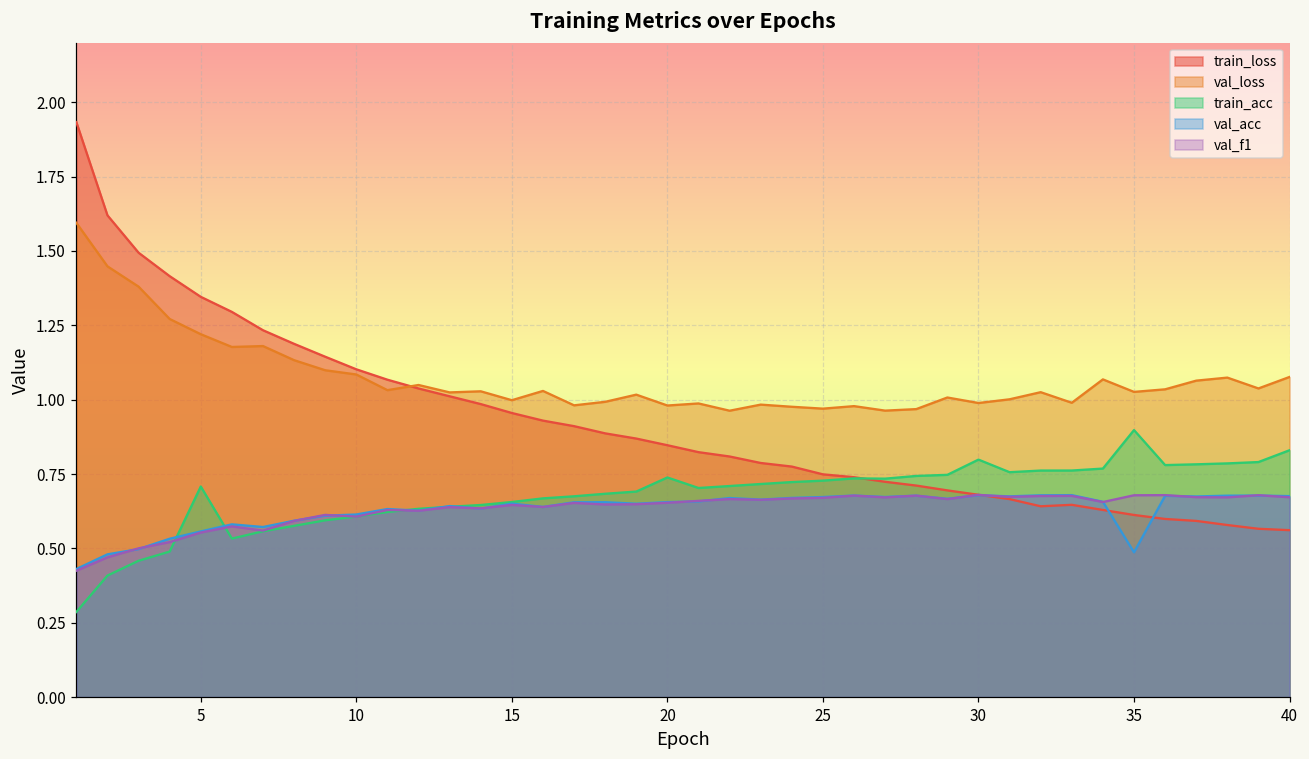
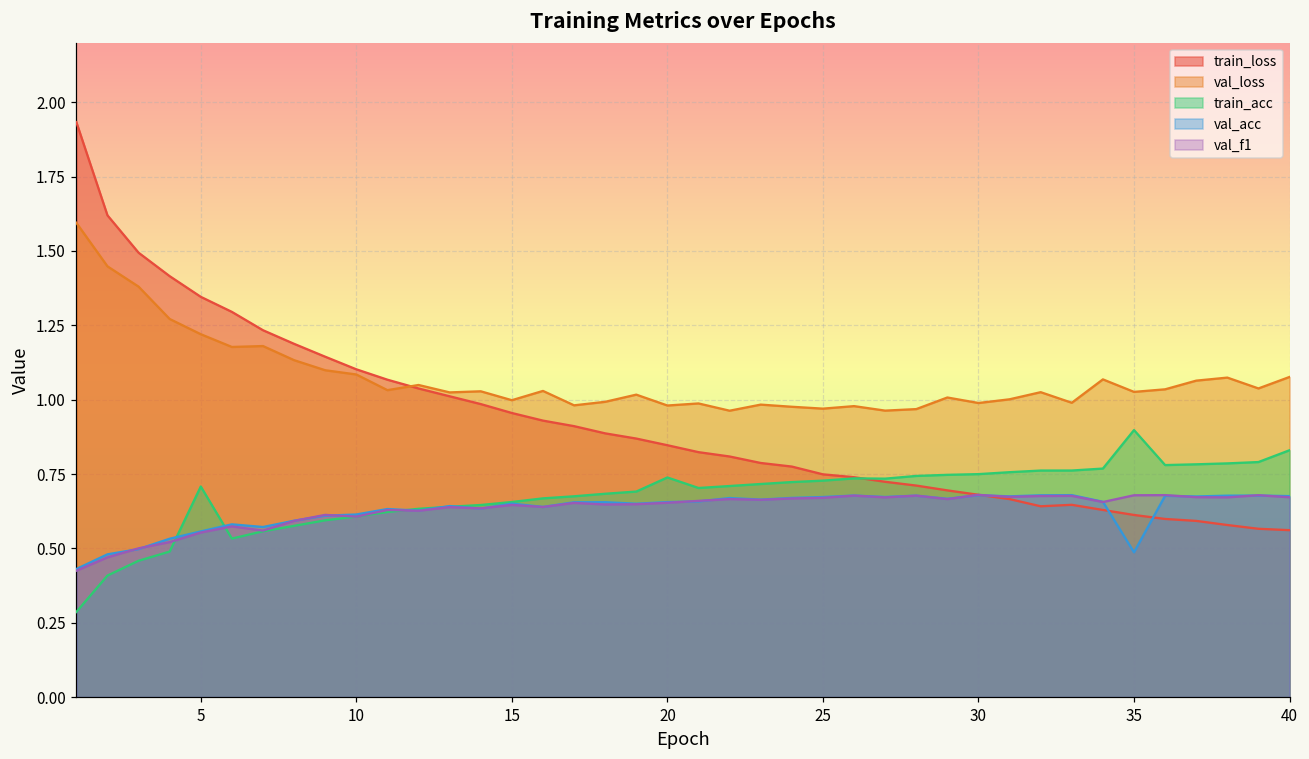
train_acc, 30: 0.80 -> 0.75
